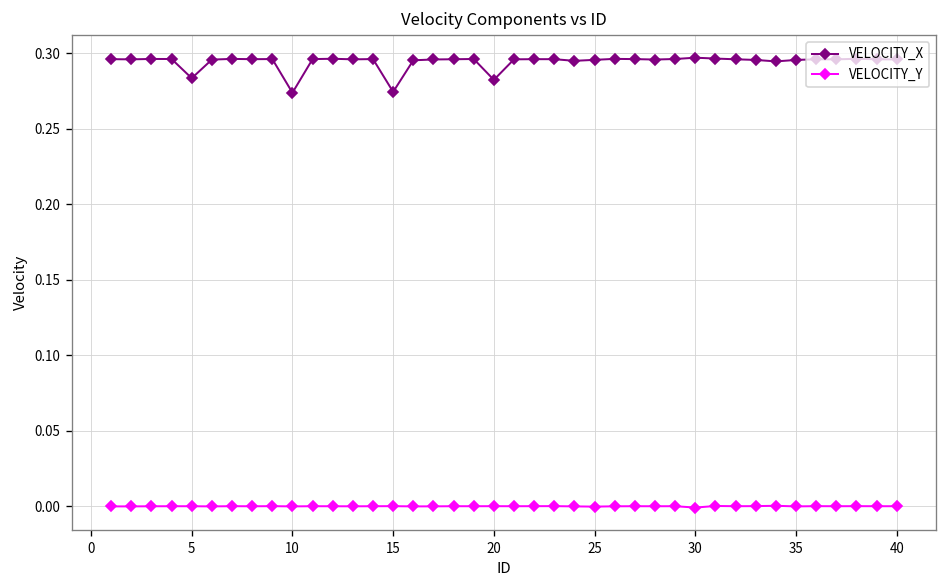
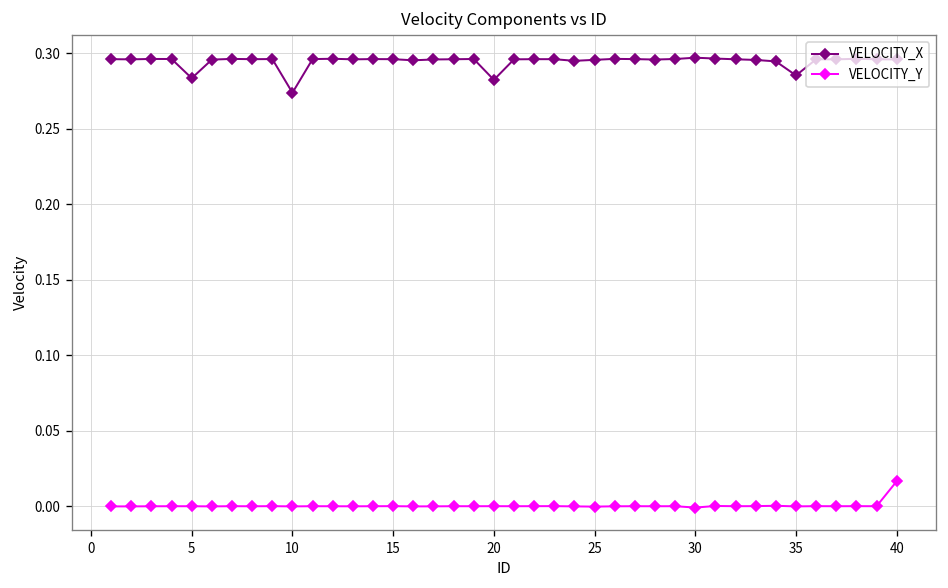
VELOCITY_X, 15: 0.274 -> 0.296
VELOCITY_X, 35: 0.295 -> 0.285
VELOCITY_Y, 40: 0.000 -> 0.017
